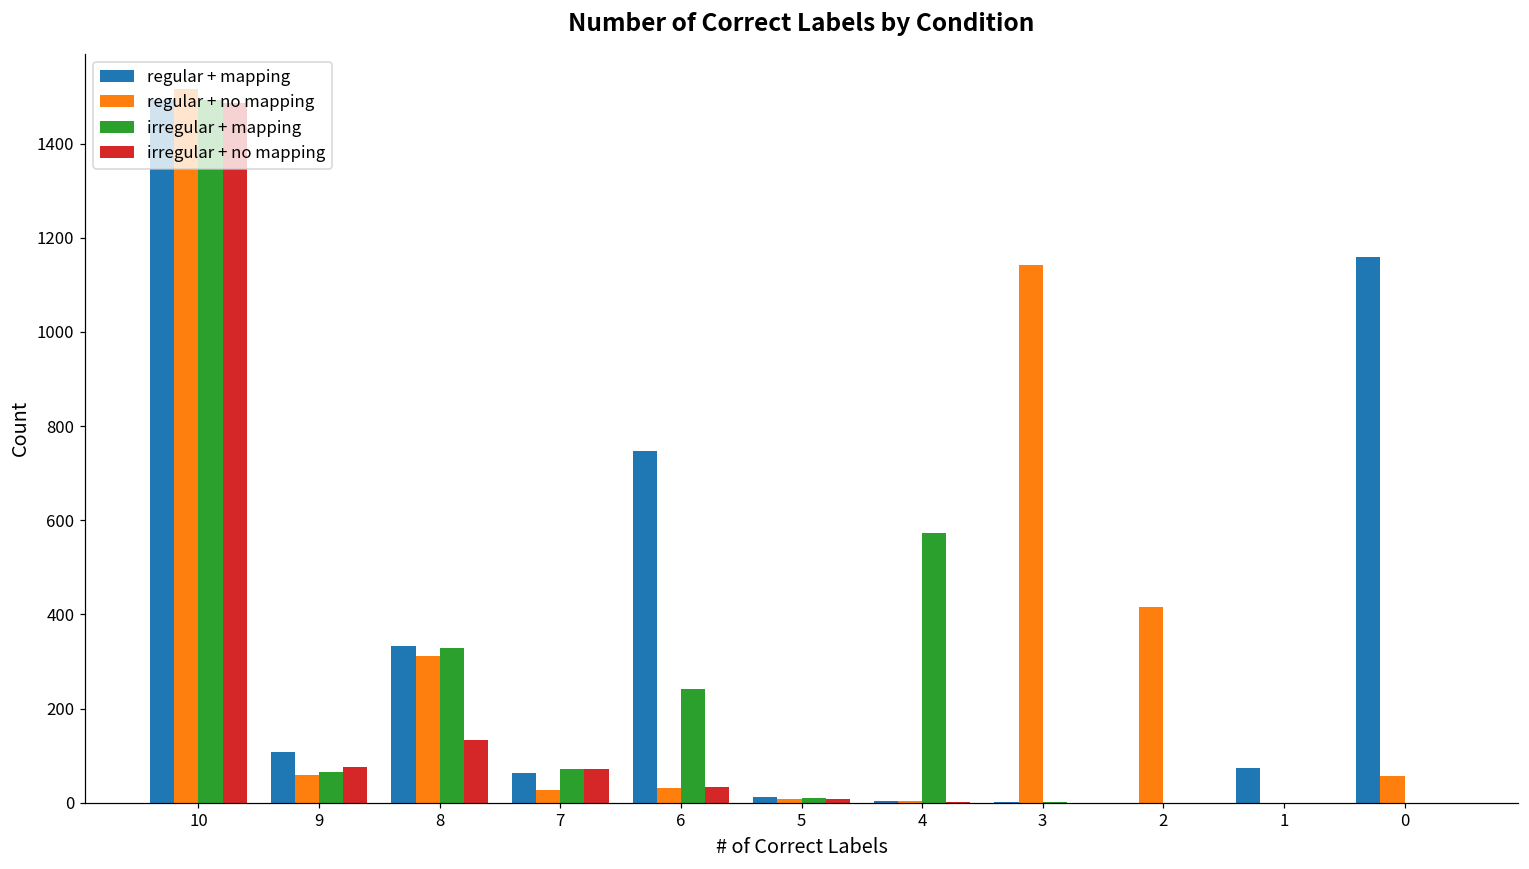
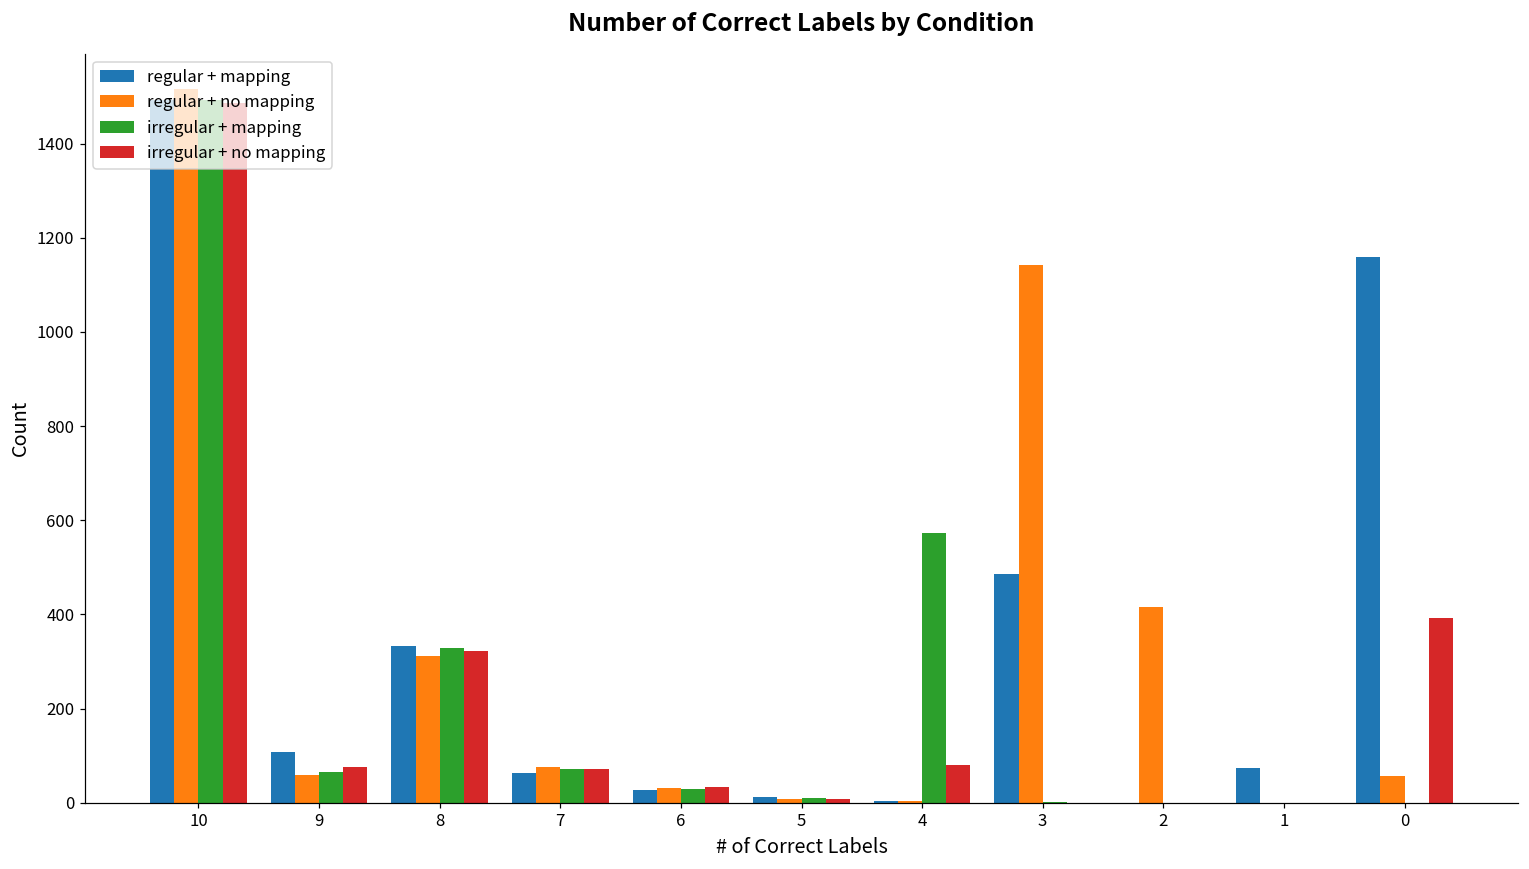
irregular + no mapping, 8: 130 -> 320
regular + no mapping, 7: 30 -> 80
regular + mapping, 6: 750 -> 30
irregular + mapping, 6: 240 -> 30
irregular + no mapping, 4: 0 -> 80
regular + mapping, 3: 0 -> 490
irregular + no mapping, 0: 0 -> 390
